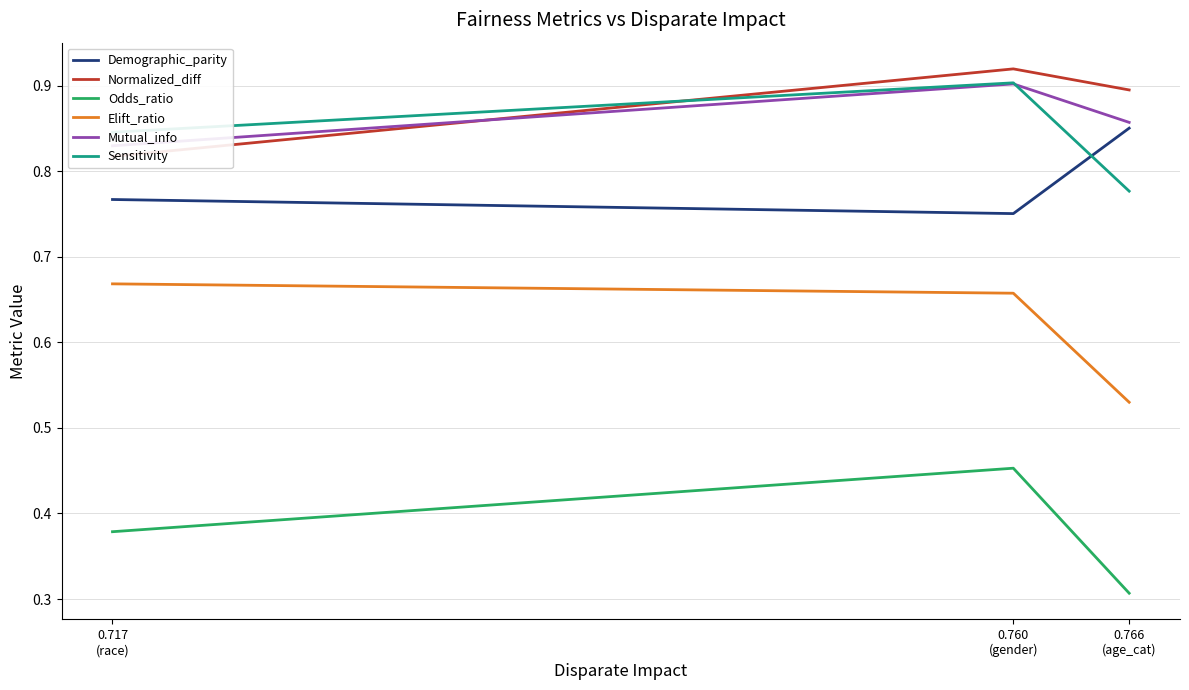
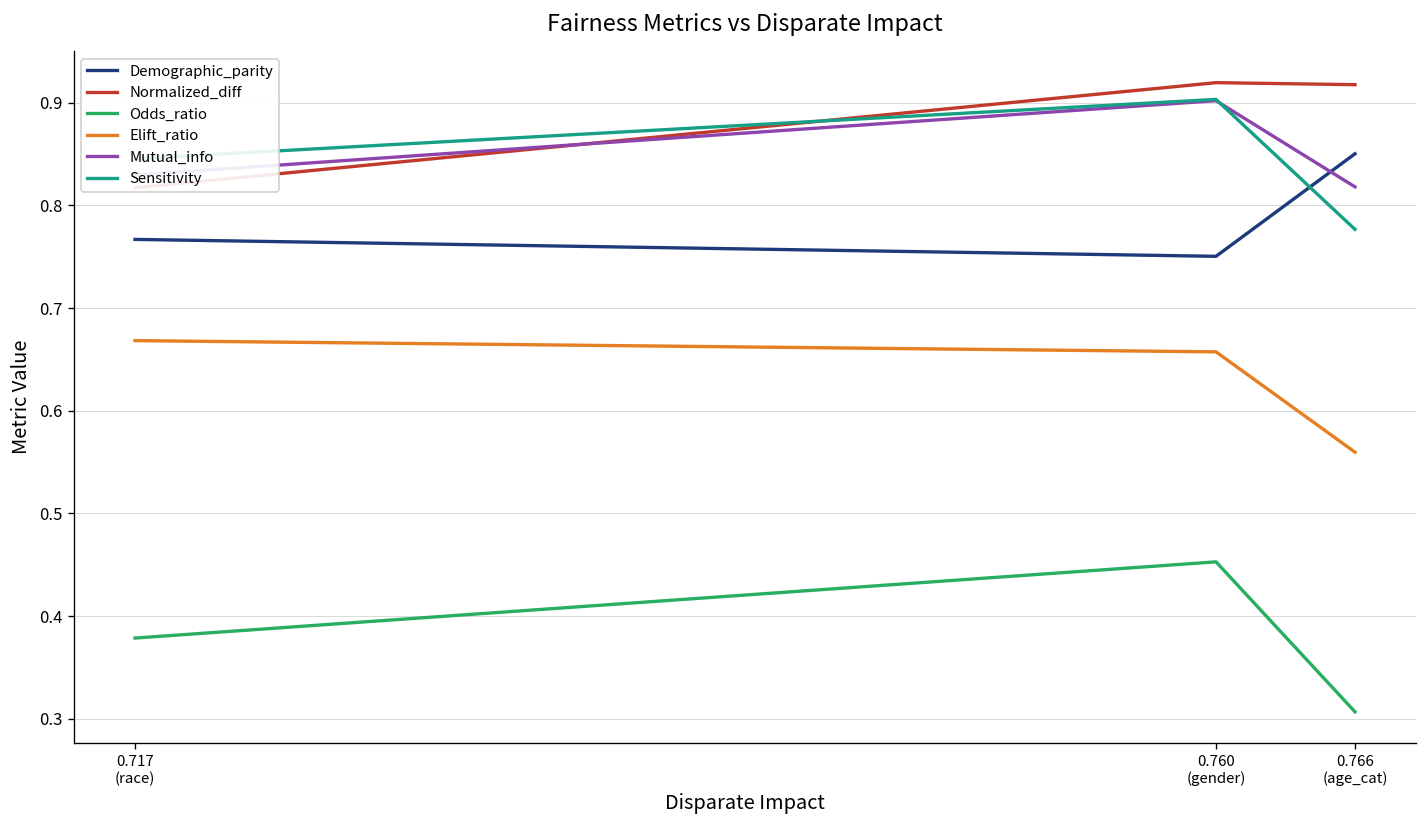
Normalized_diff, 0.766 (age_cat): 0.89 -> 0.92
Elift_ratio, 0.766 (age_cat): 0.53 -> 0.56
Mutual_info, 0.766 (age_cat): 0.86 -> 0.82
